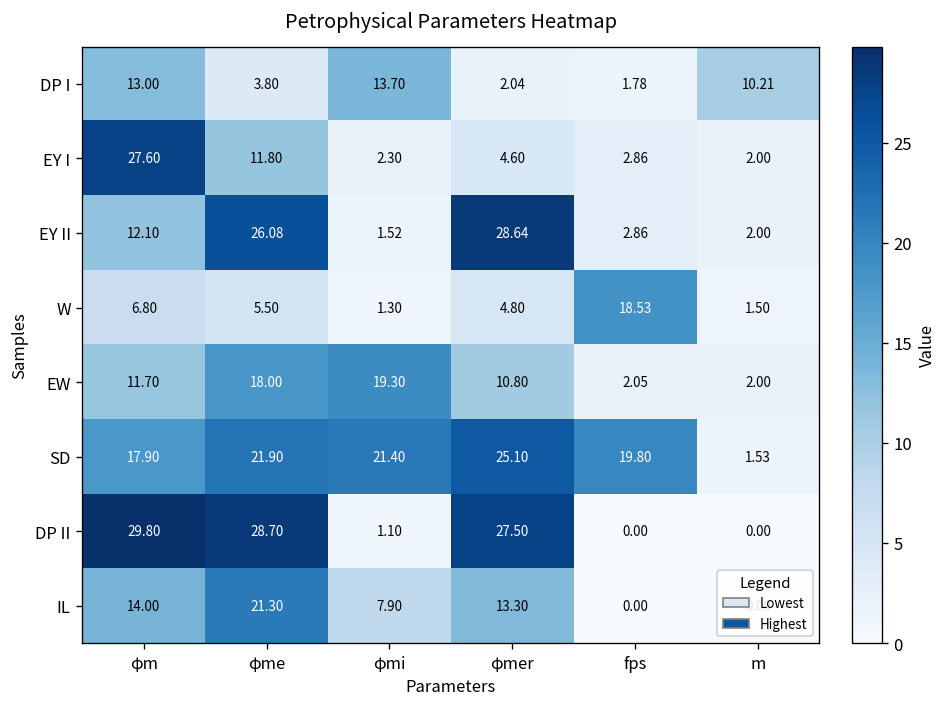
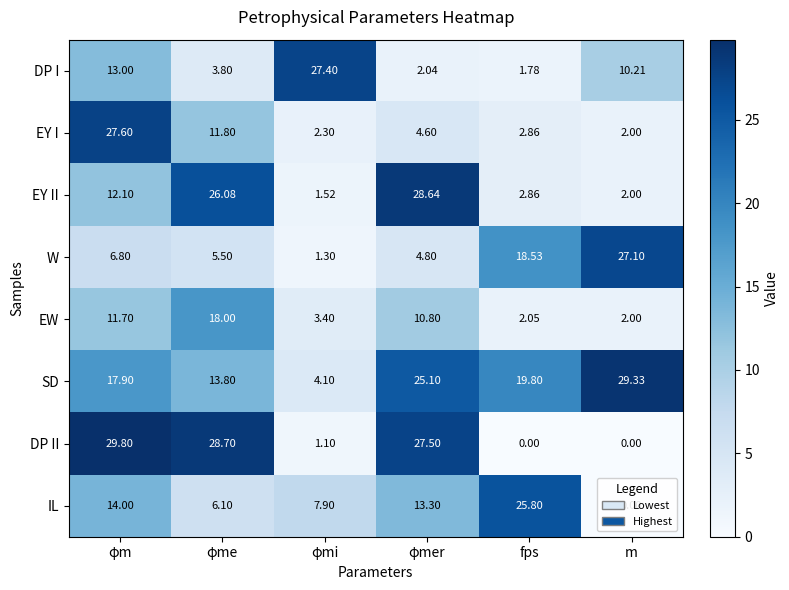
DP I, φmi: 13.70 -> 27.40
W, m: 1.50 -> 27.10
EW, φmi: 19.30 -> 3.40
SD, φme: 21.90 -> 13.80
SD, φmi: 21.40 -> 4.10
SD, m: 1.53 -> 29.33
IL, φme: 21.30 -> 6.10
IL, fps: 0.00 -> 25.80
